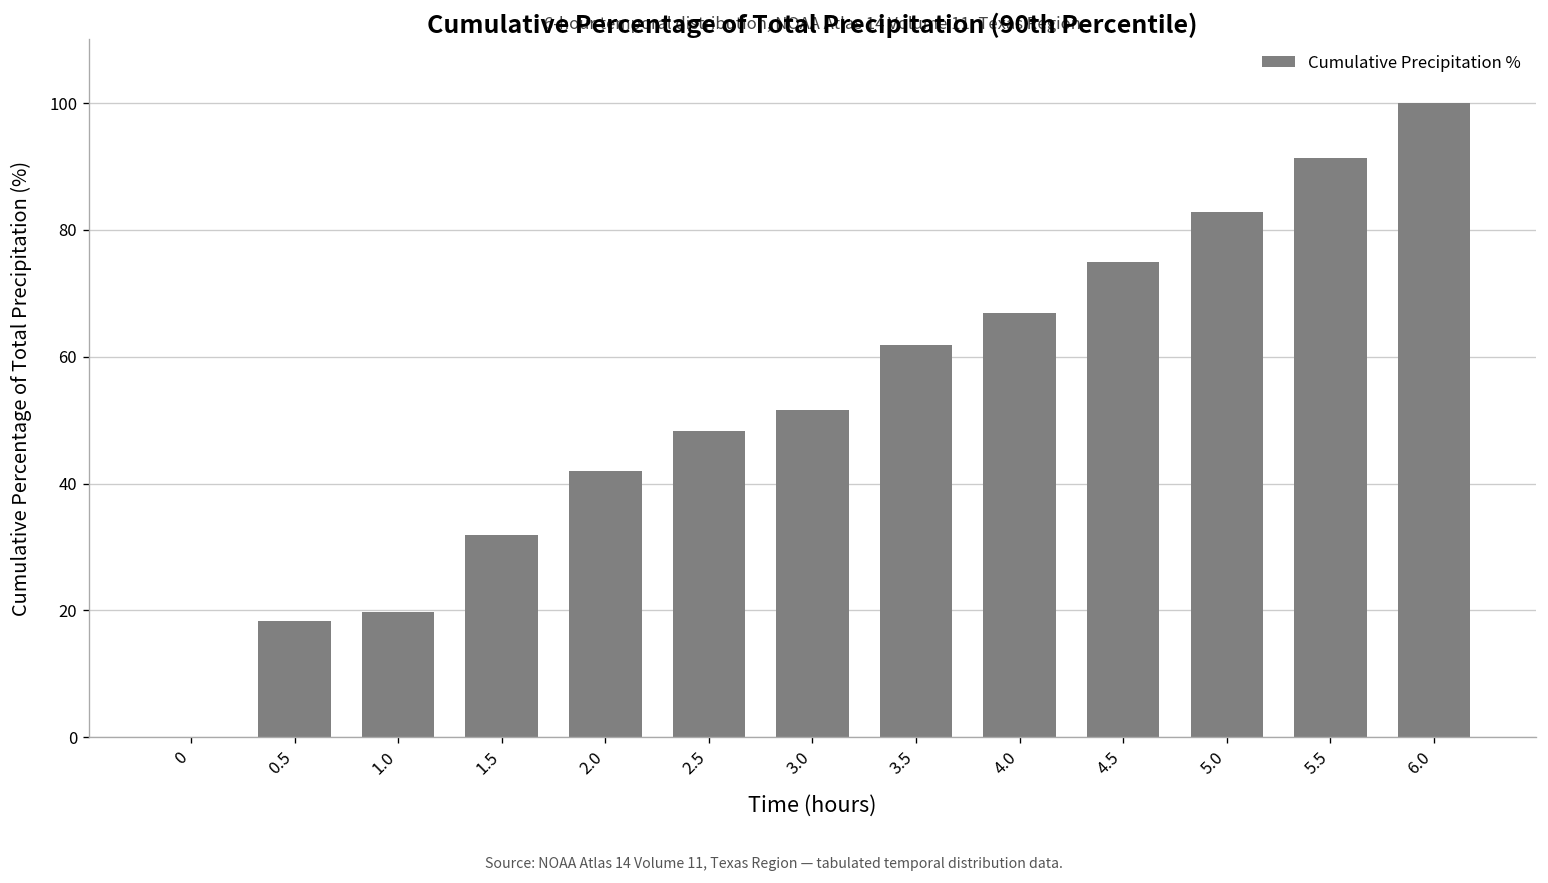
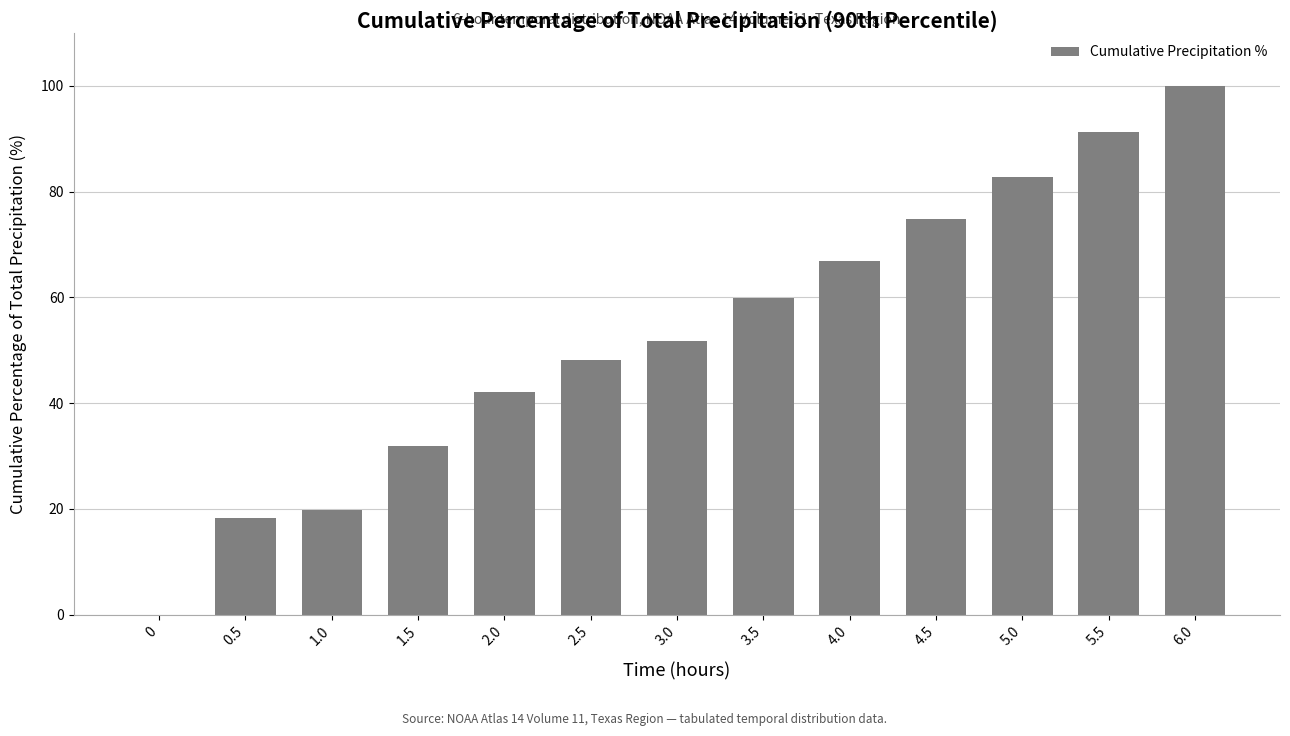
3.5: 62 -> 60
